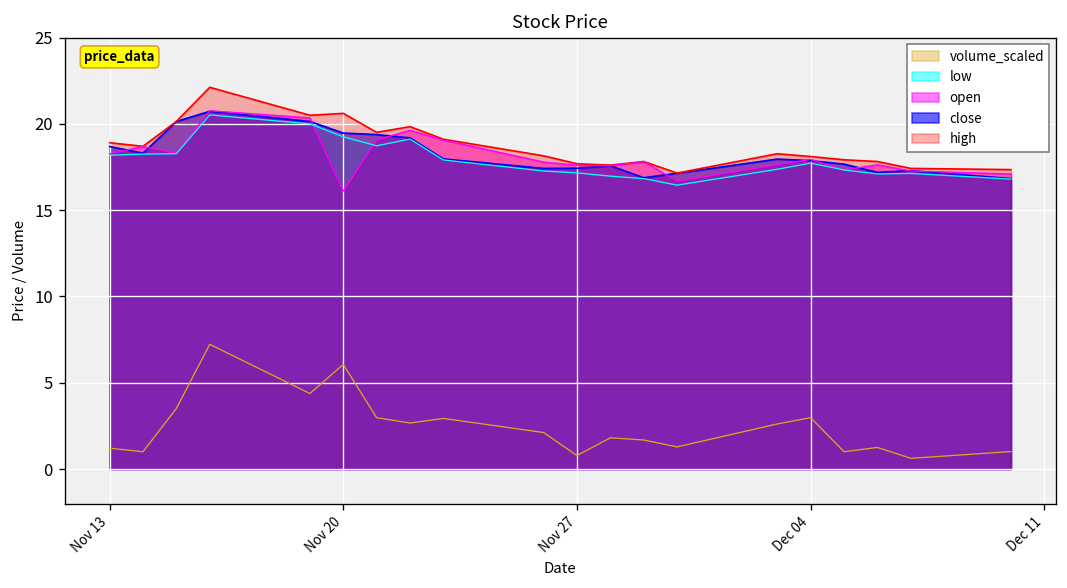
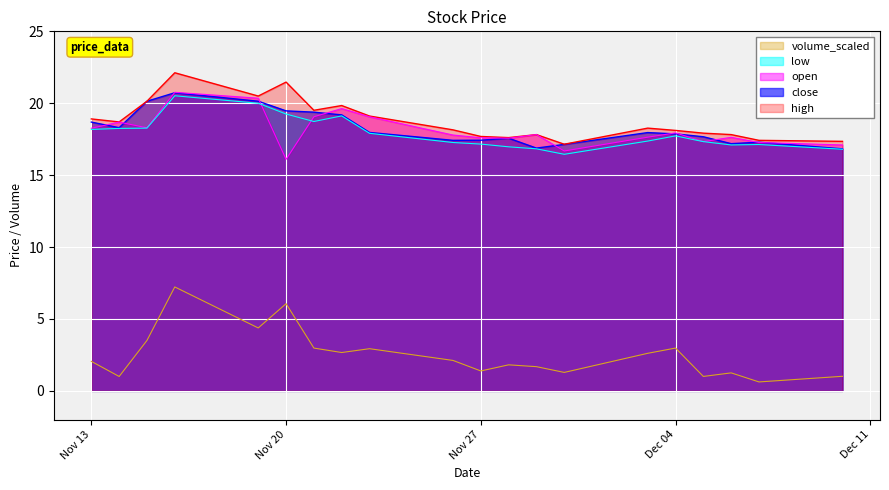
volume_scaled, Nov 13: 1.2 -> 2.1
high, Nov 20: 20.6 -> 21.5
volume_scaled, Nov 27: 0.8 -> 1.4
